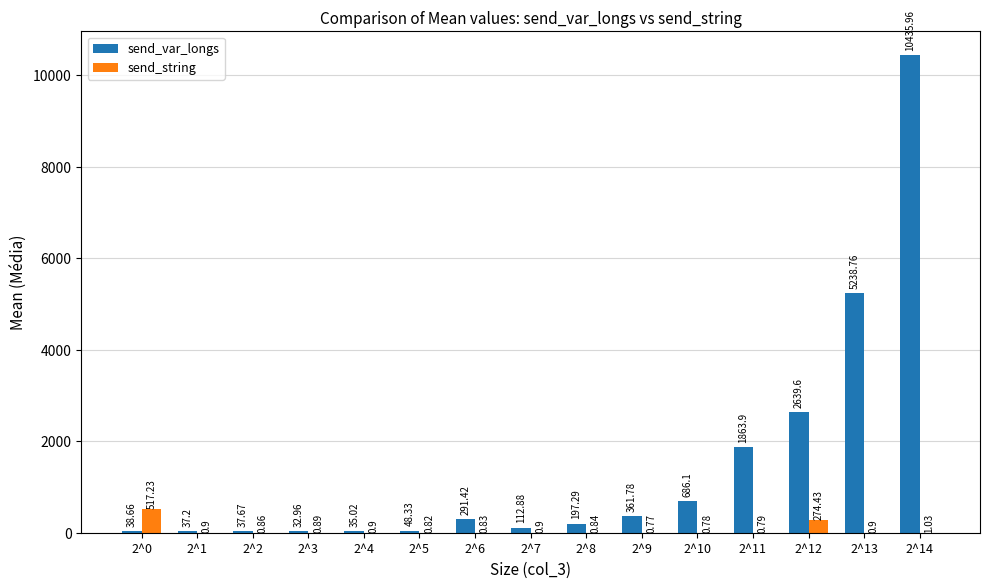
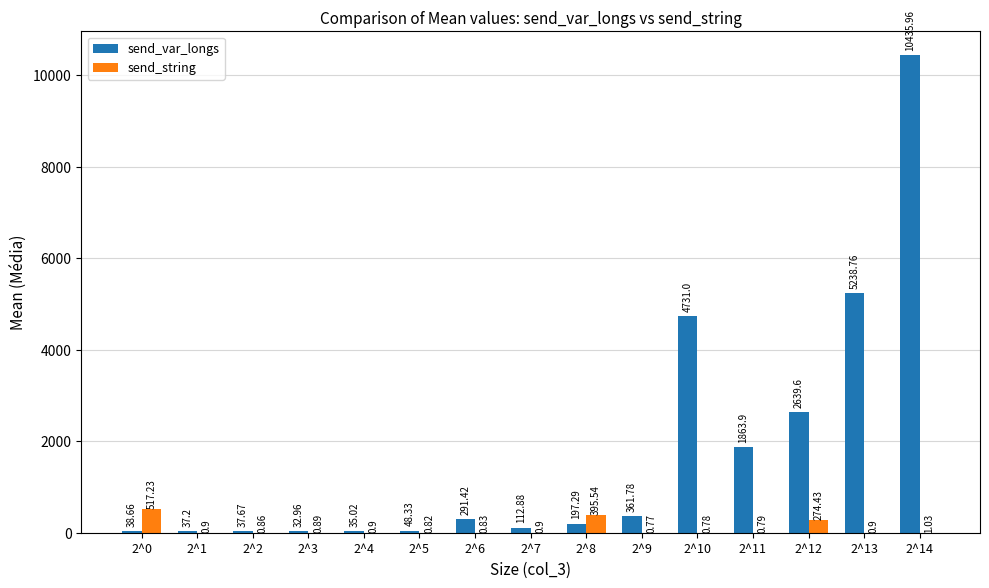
send_string, 2^8: 0.84 -> 395.54
send_var_longs, 2^10: 686.1 -> 4731.0
